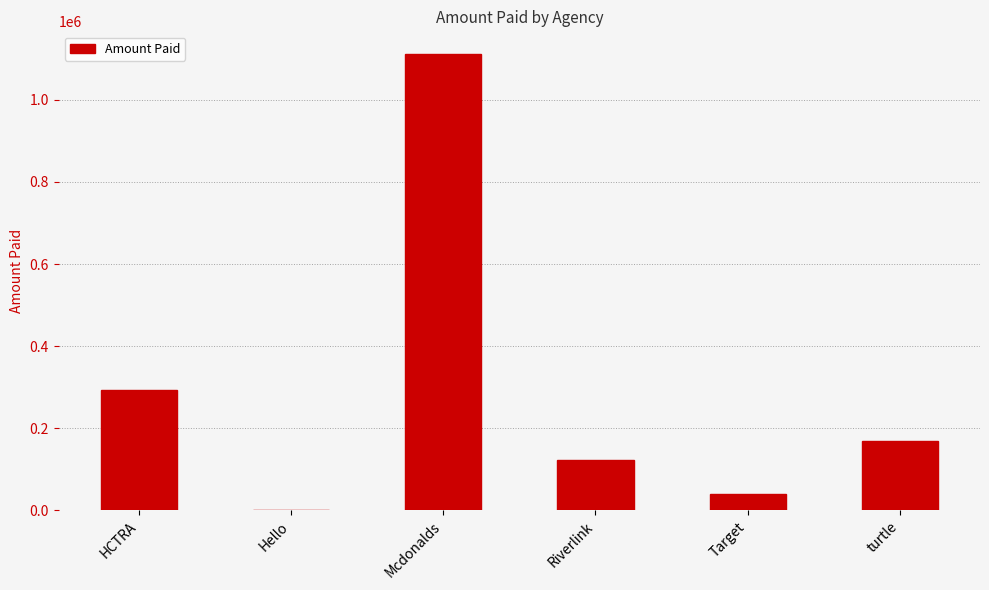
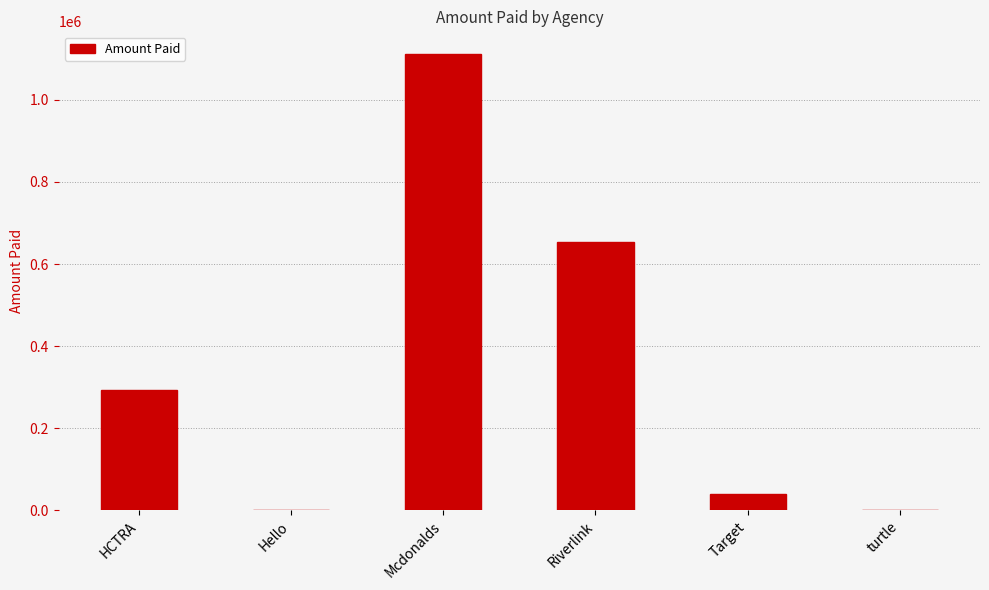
Riverlink: 120000 -> 650000
turtle: 170000 -> 0
